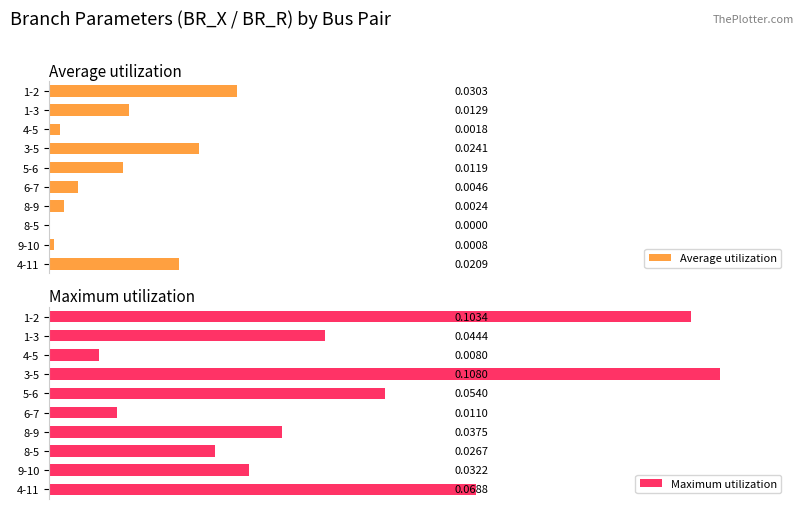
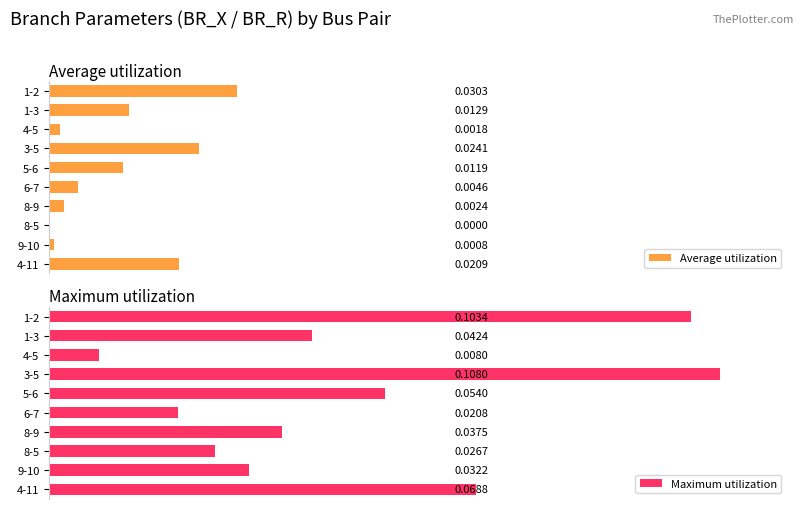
Maximum utilization, 1-3: 0.0444 -> 0.0424
Maximum utilization, 6-7: 0.0110 -> 0.0208
